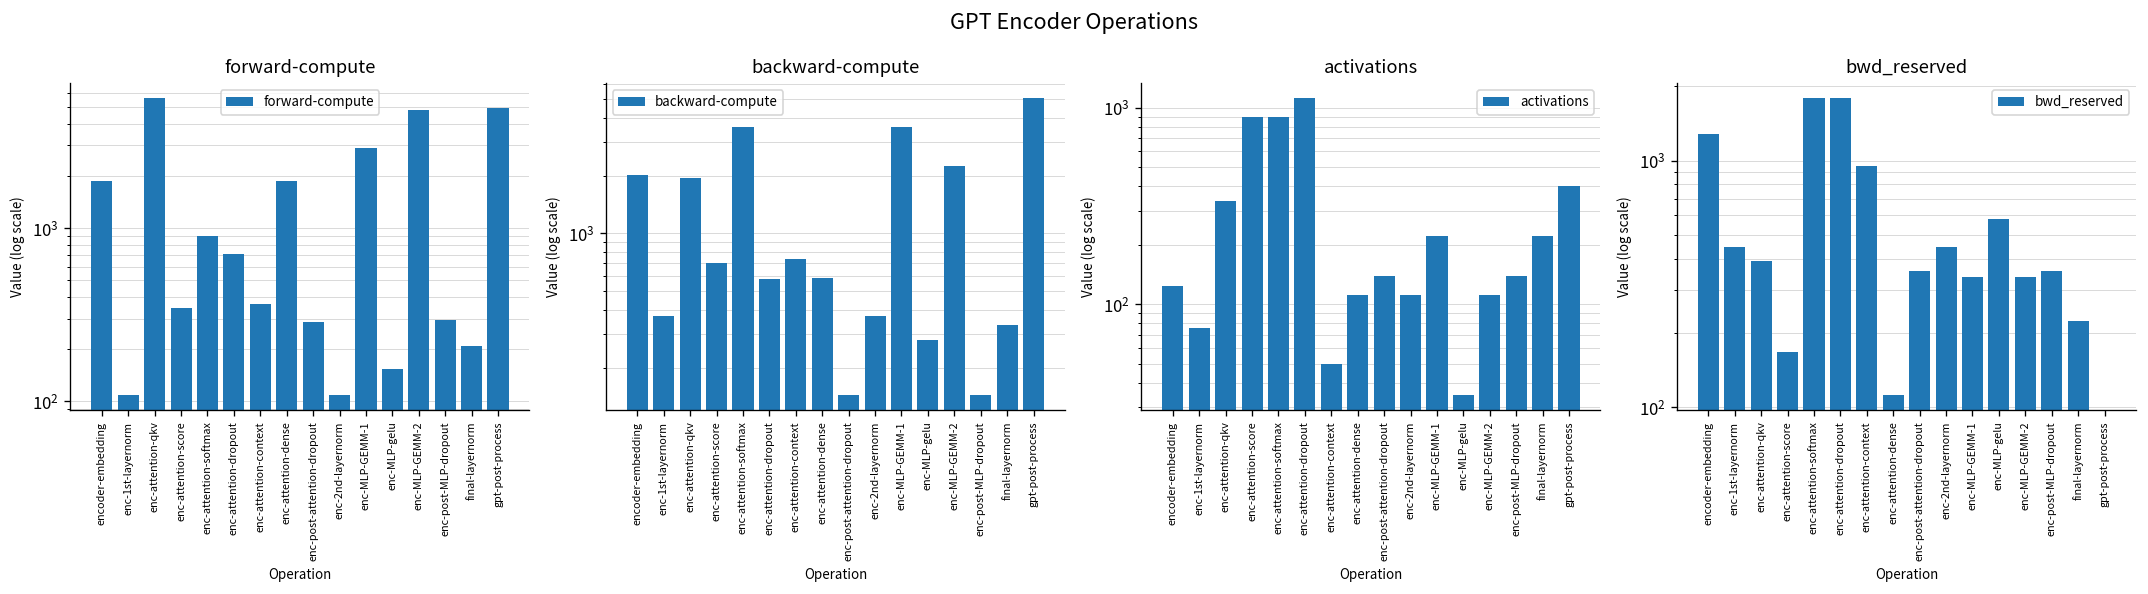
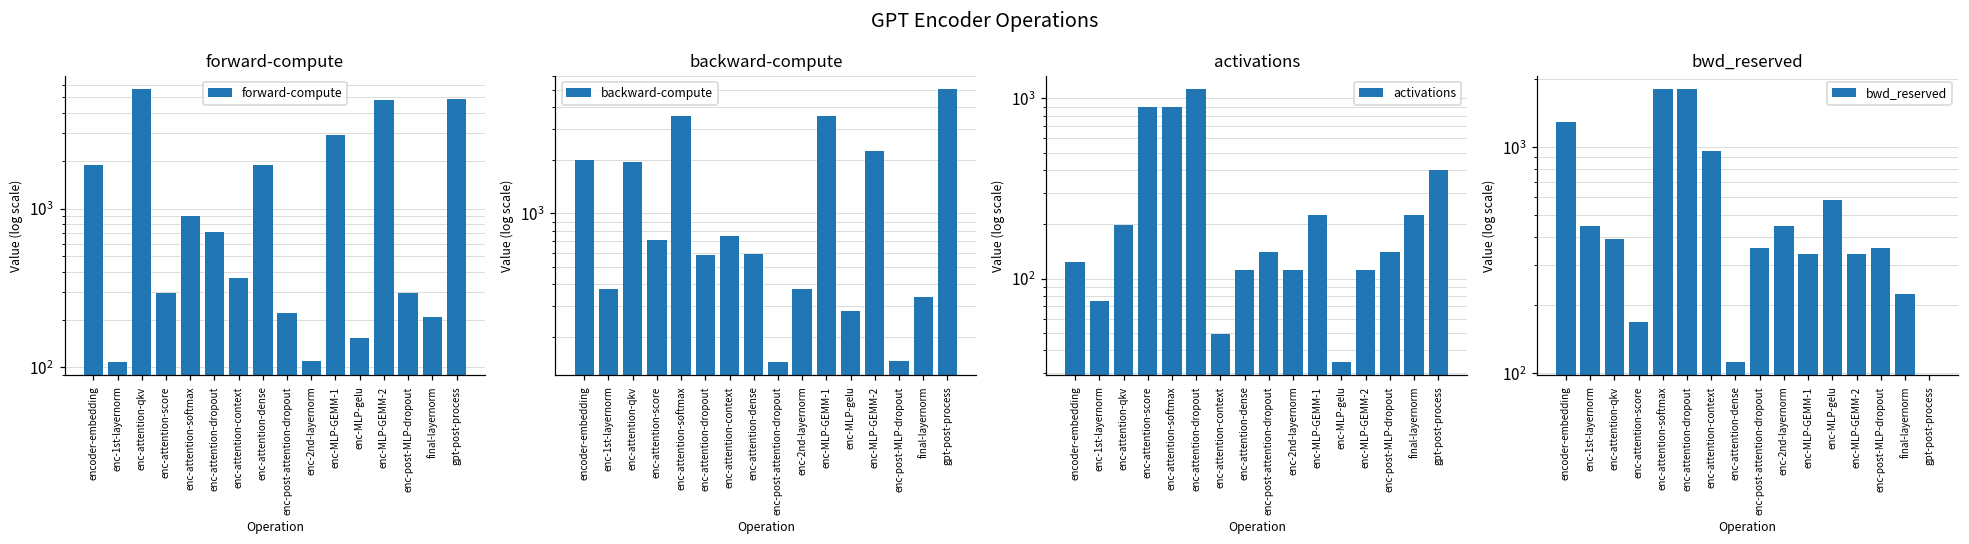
forward-compute, enc-attention-score: 350 -> 290
forward-compute, enc-post-attention-dropout: 290 -> 220
activations, enc-attention-qkv: 340 -> 200
